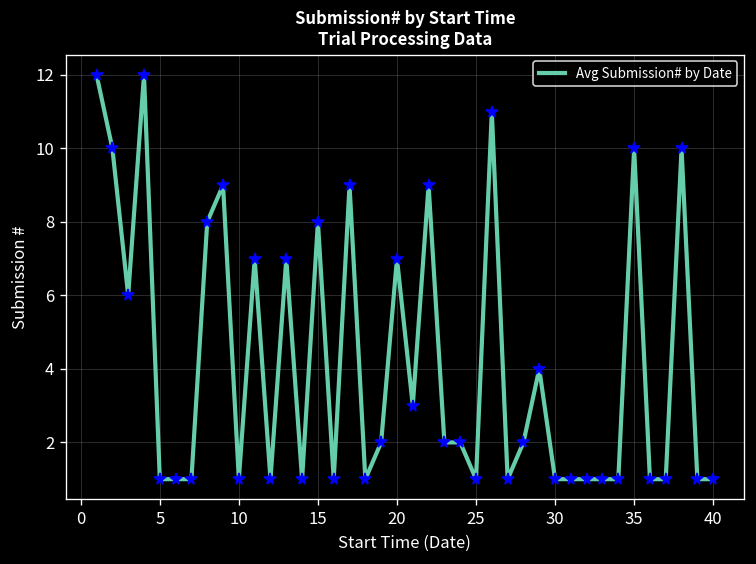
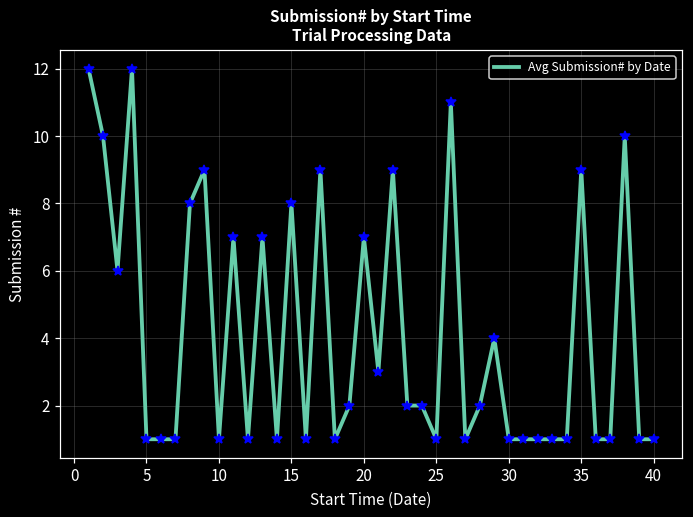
35: 10 -> 9
